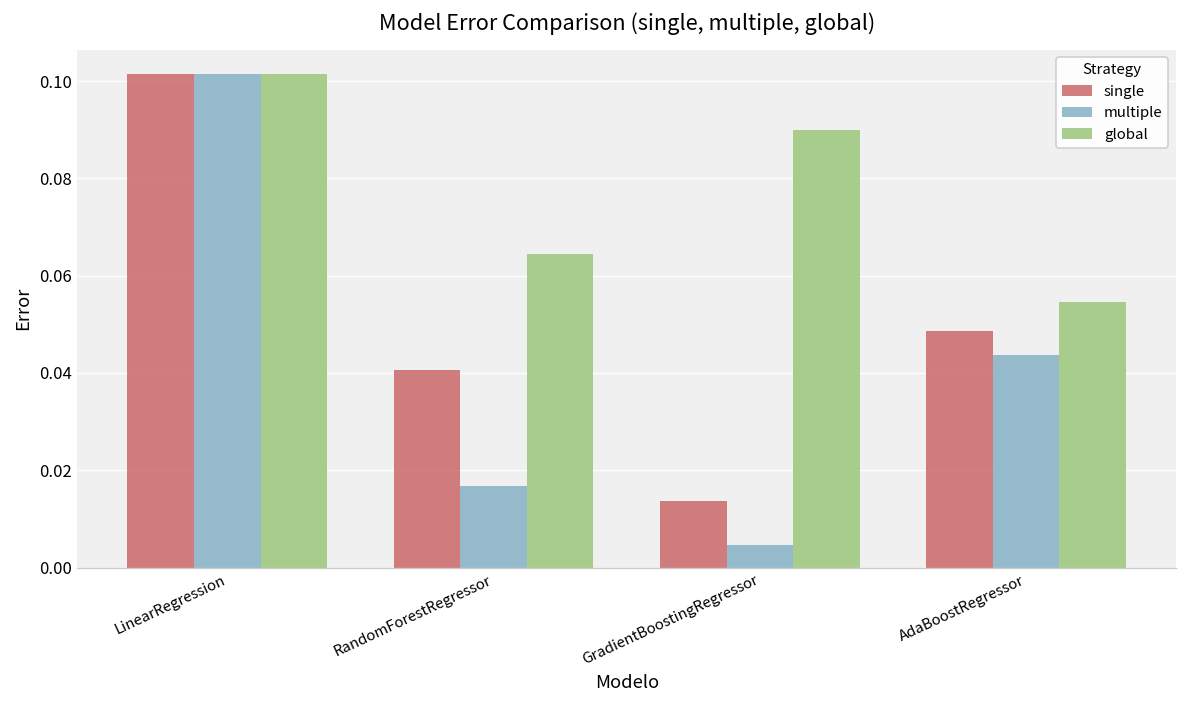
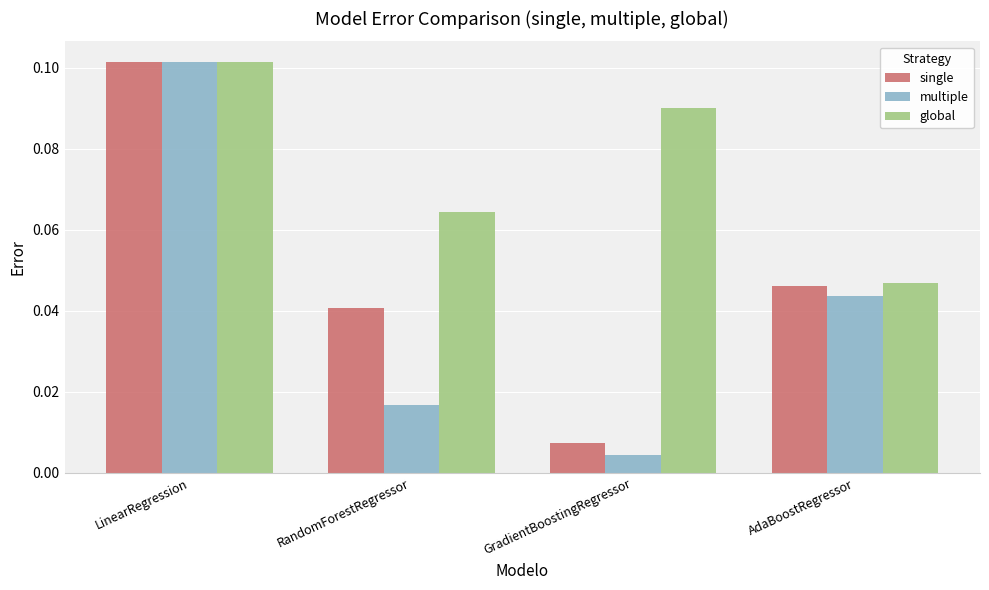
single, GradientBoostingRegressor: 0.014 -> 0.007
single, AdaBoostRegressor: 0.049 -> 0.046
global, AdaBoostRegressor: 0.055 -> 0.047
